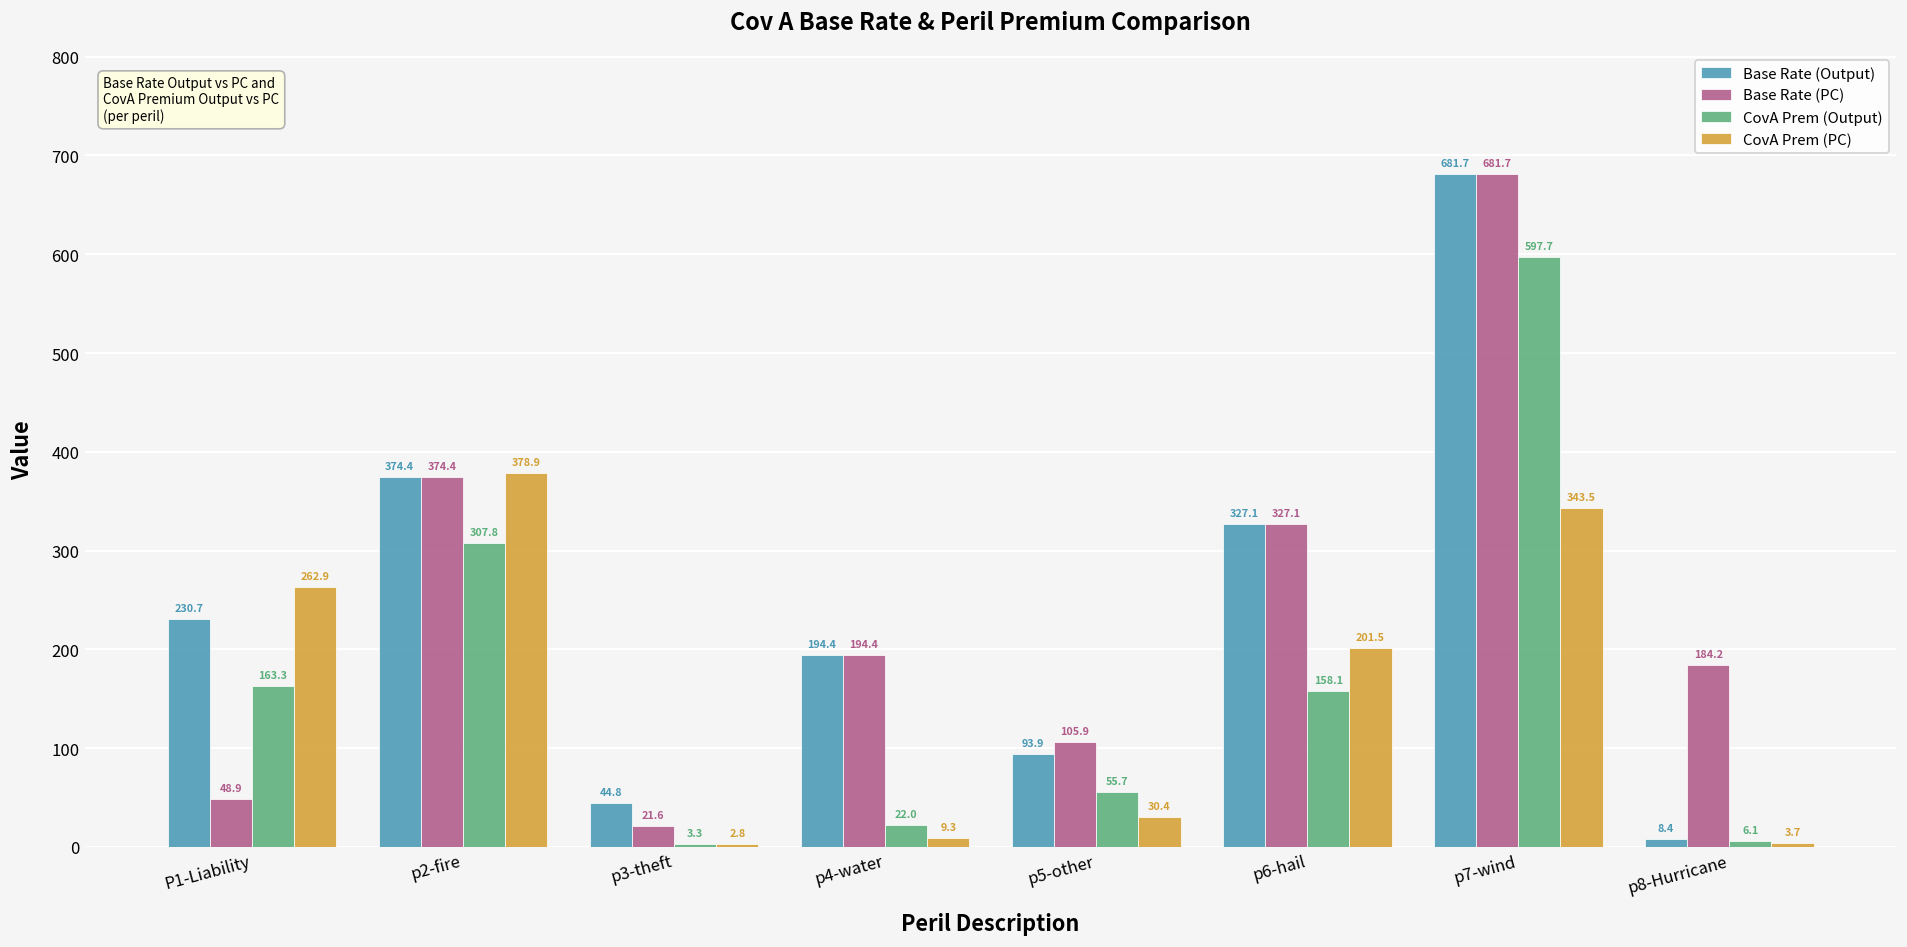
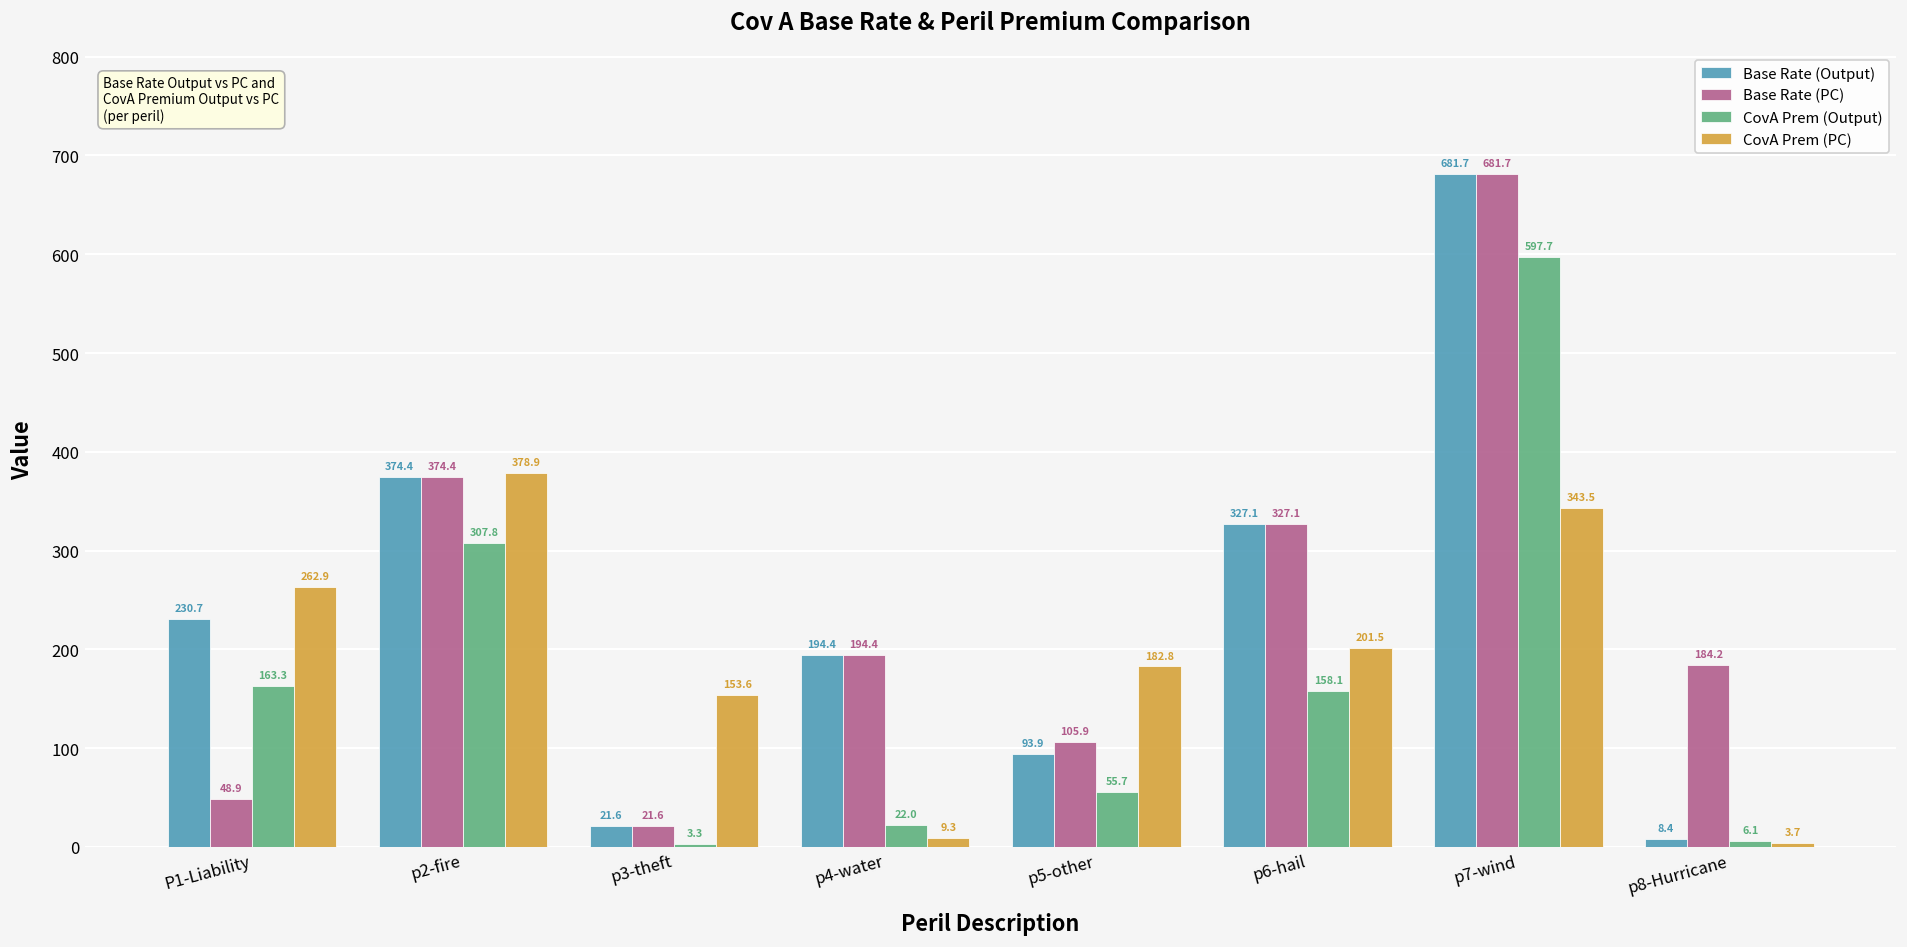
Base Rate (Output), p3-theft: 44.8 -> 21.6
CovA Prem (PC), p3-theft: 2.8 -> 153.6
CovA Prem (PC), p5-other: 30.4 -> 182.8
